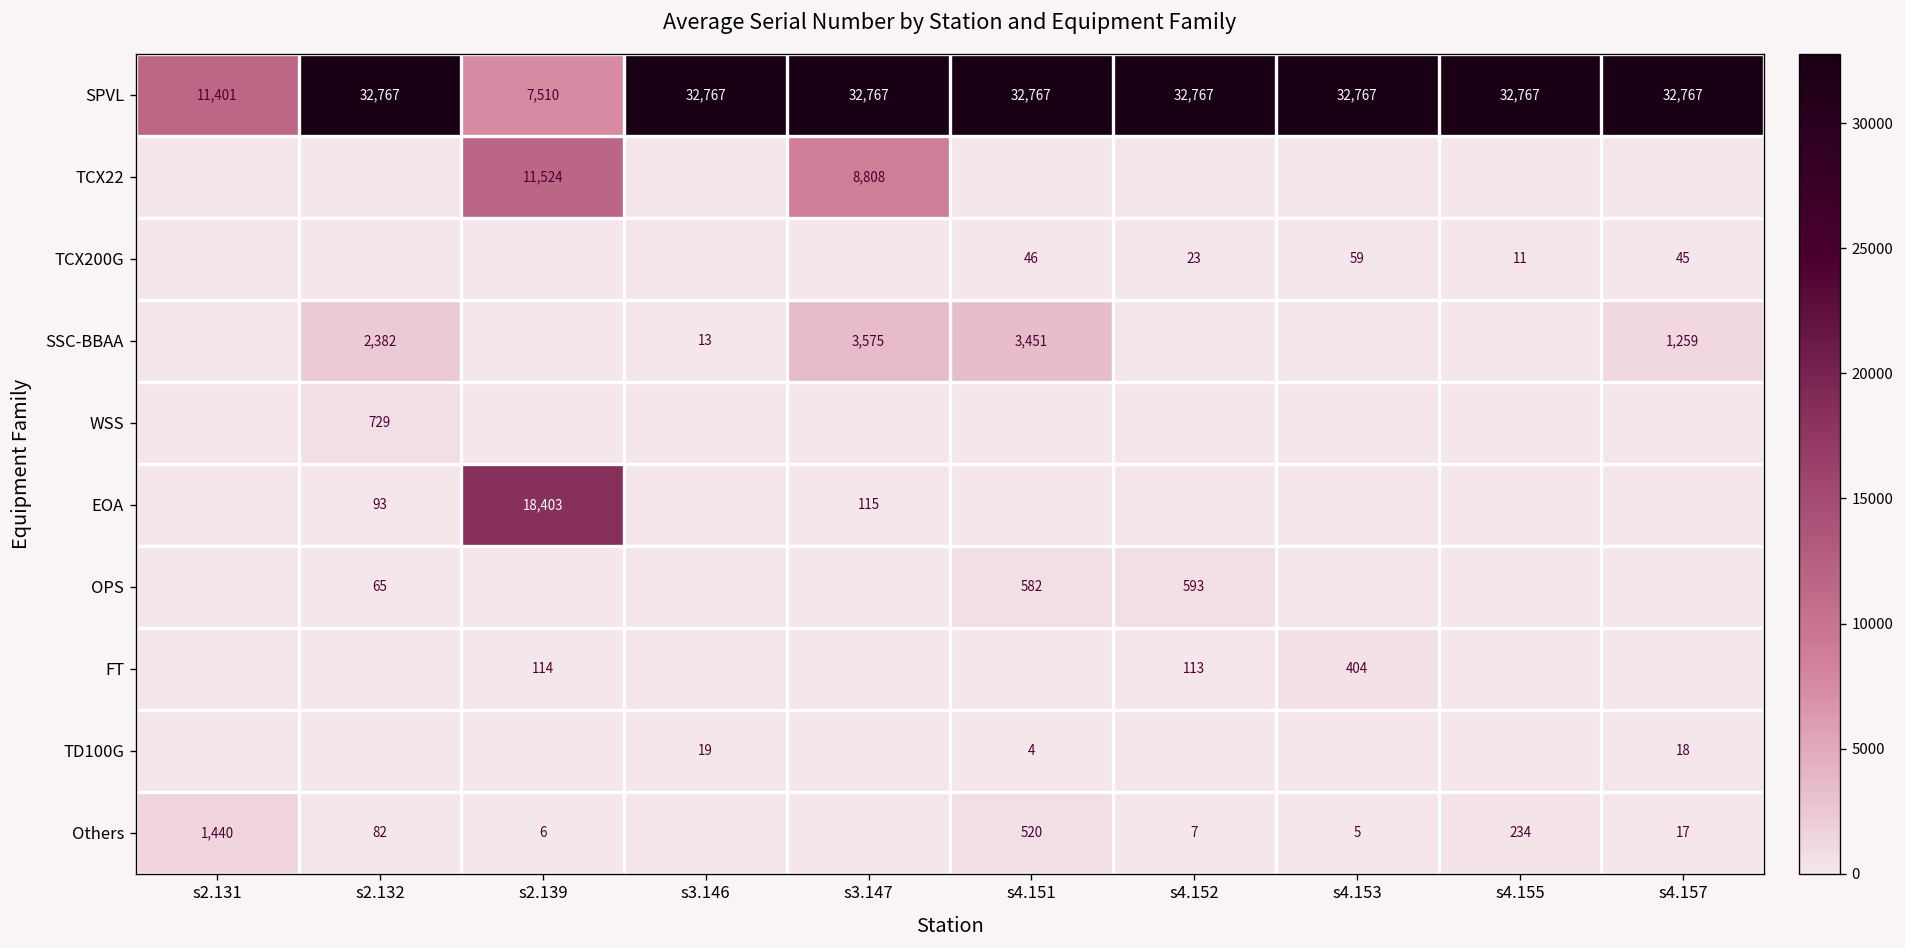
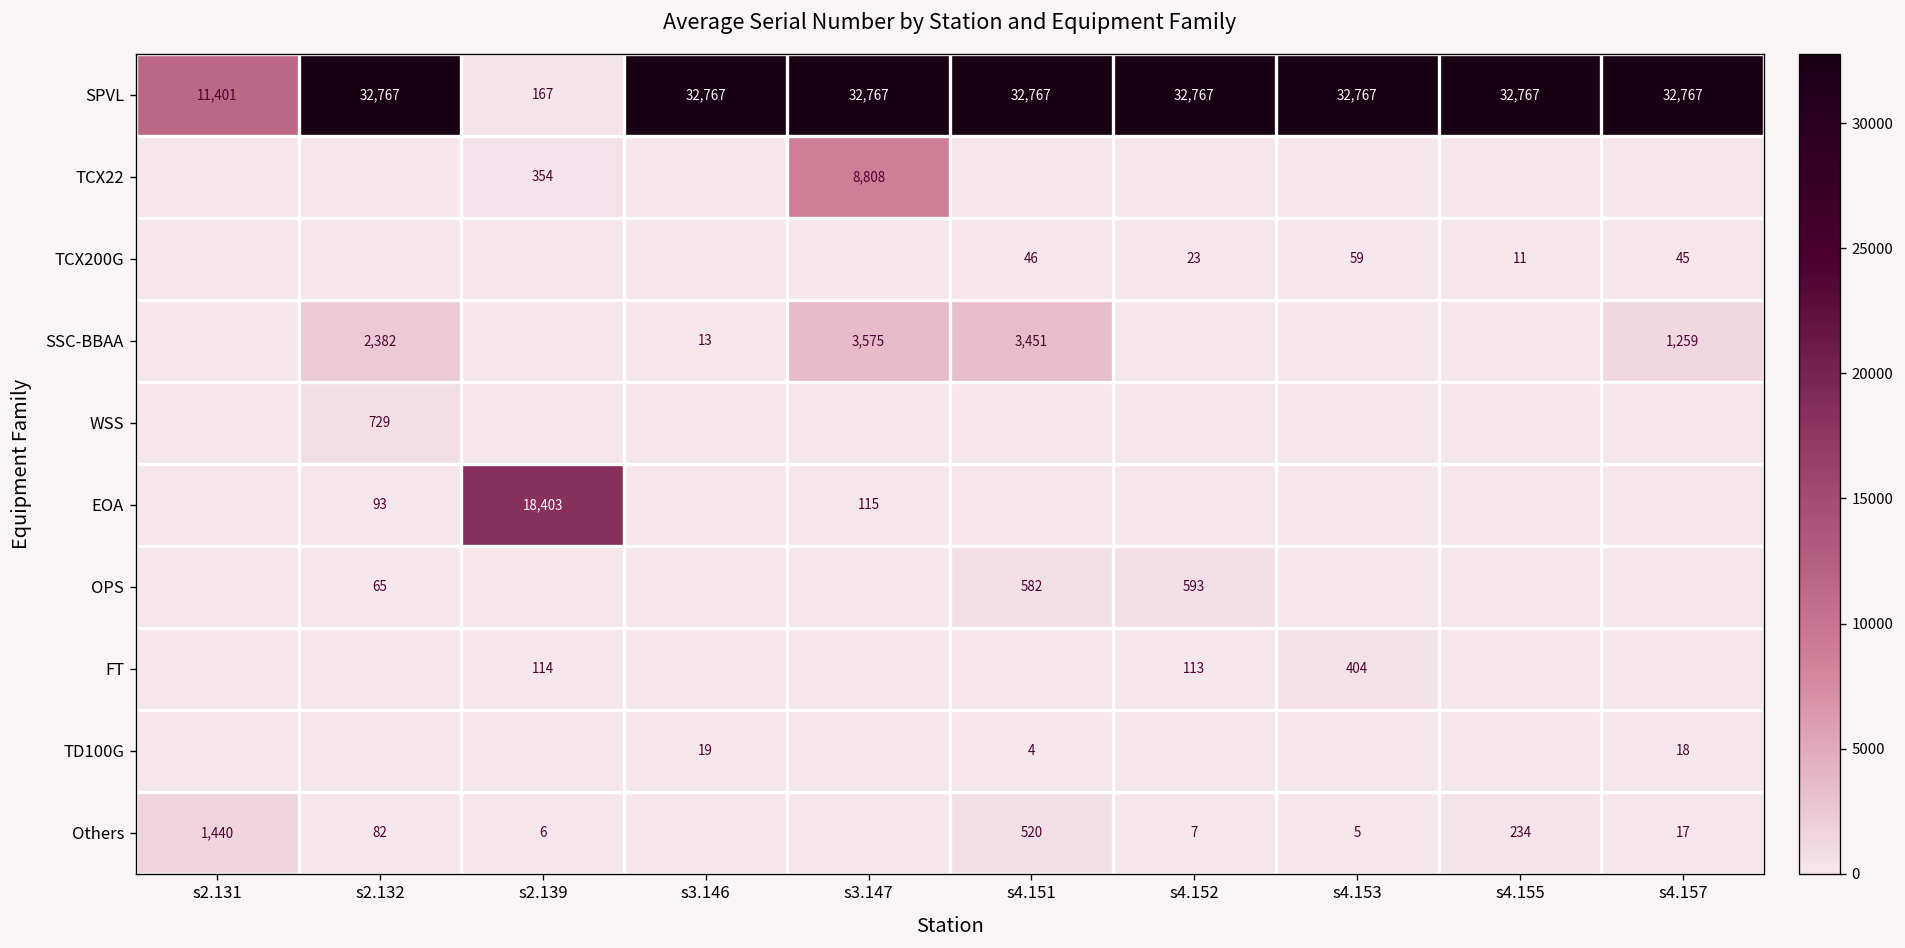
SPVL, s2.139: 7,510 -> 167
TCX22, s2.139: 11,524 -> 354
